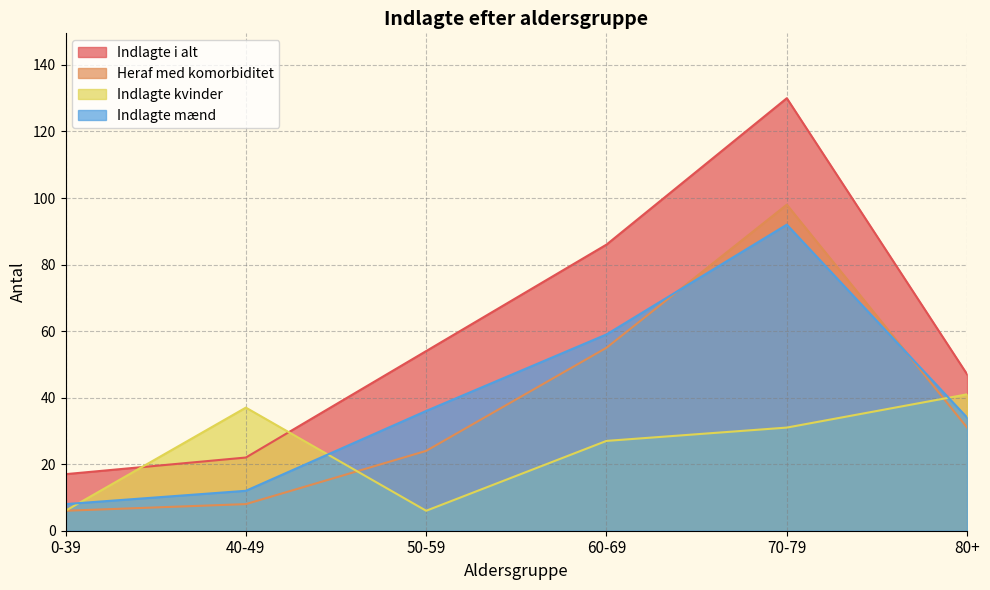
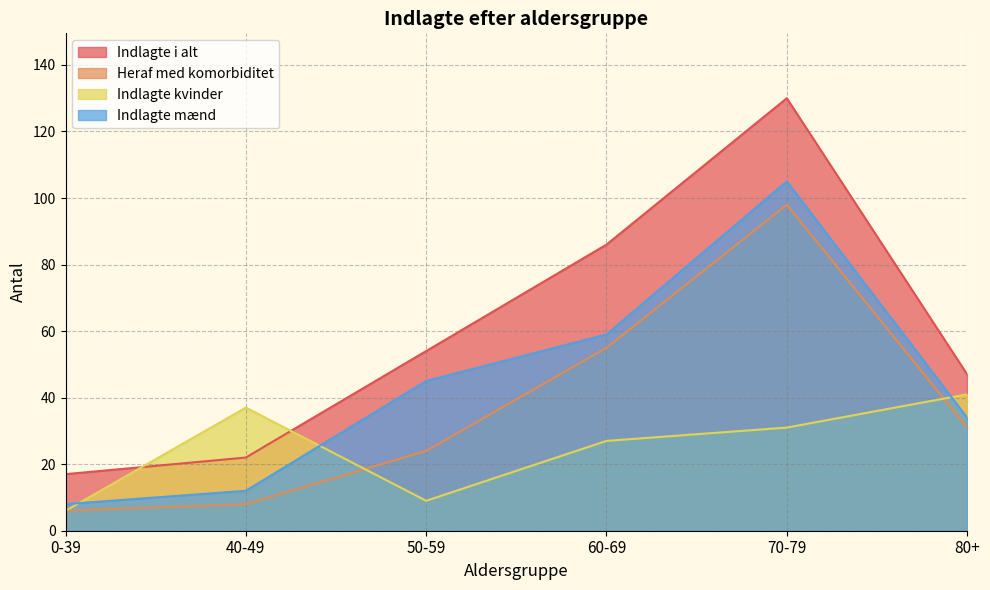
Indlagte kvinder, 50-59: 6 -> 9
Indlagte mænd, 50-59: 36 -> 45
Indlagte mænd, 70-79: 92 -> 105
